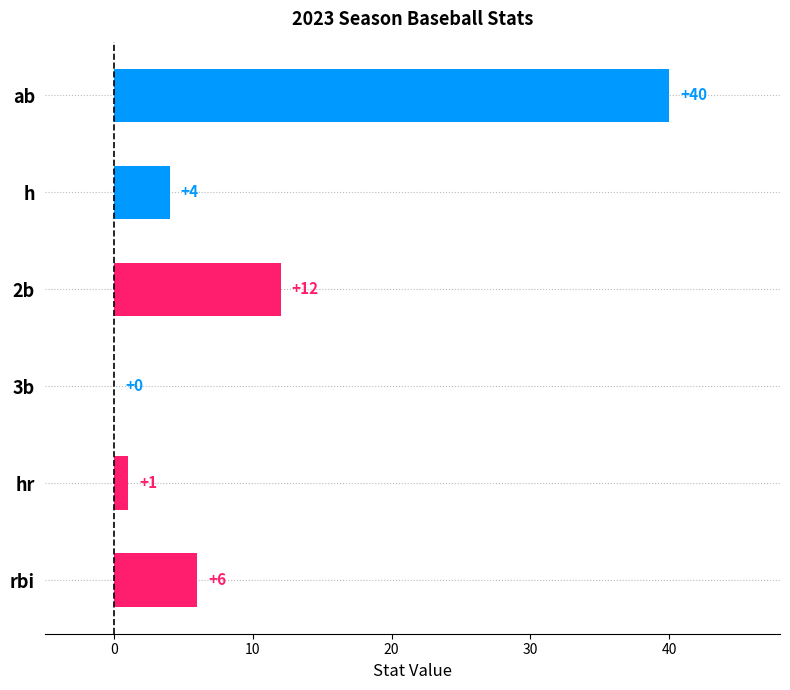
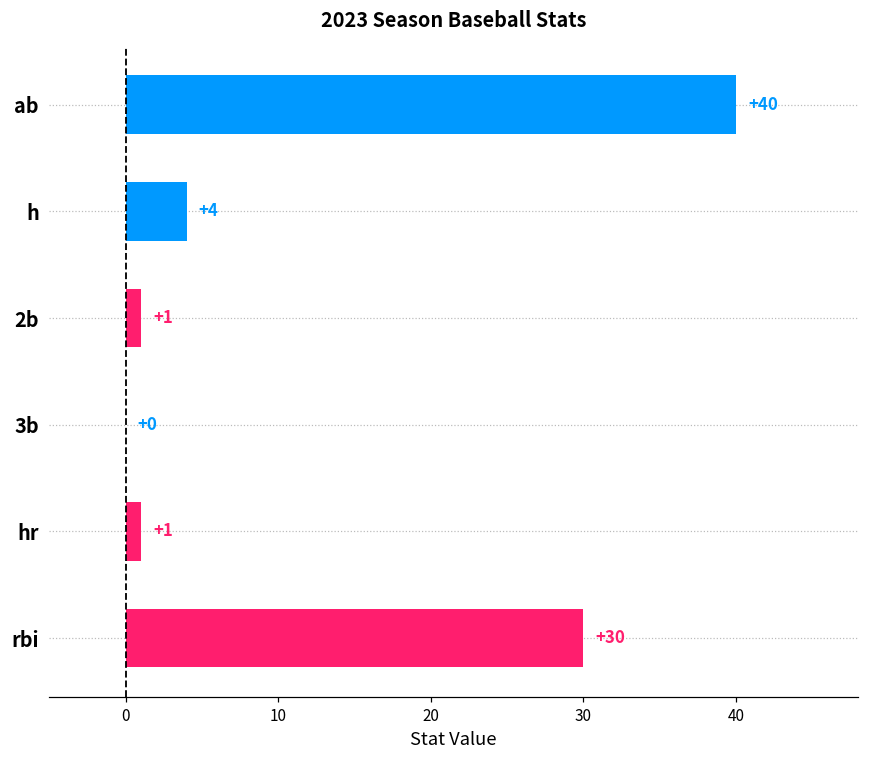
2b: +12 -> +1
rbi: +6 -> +30
